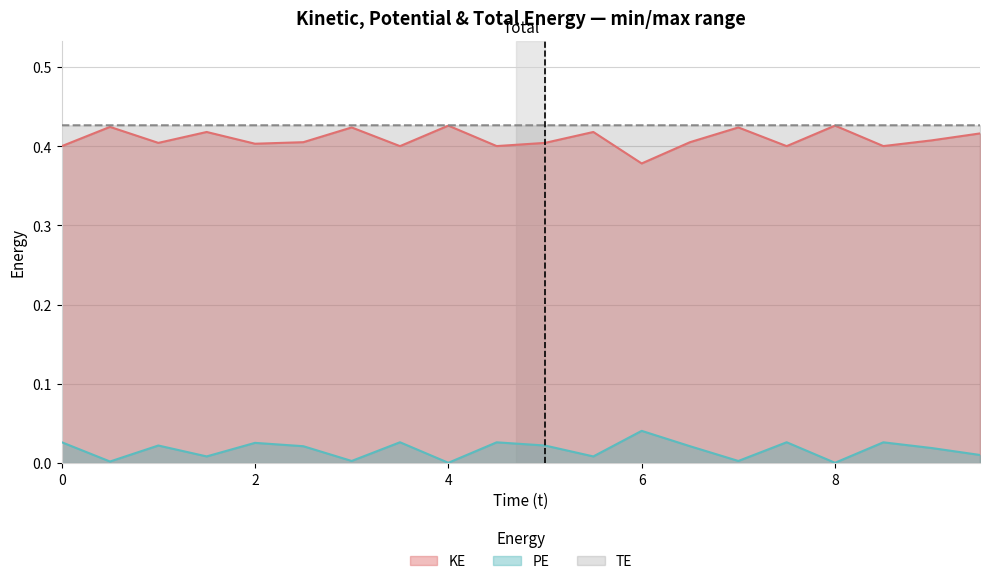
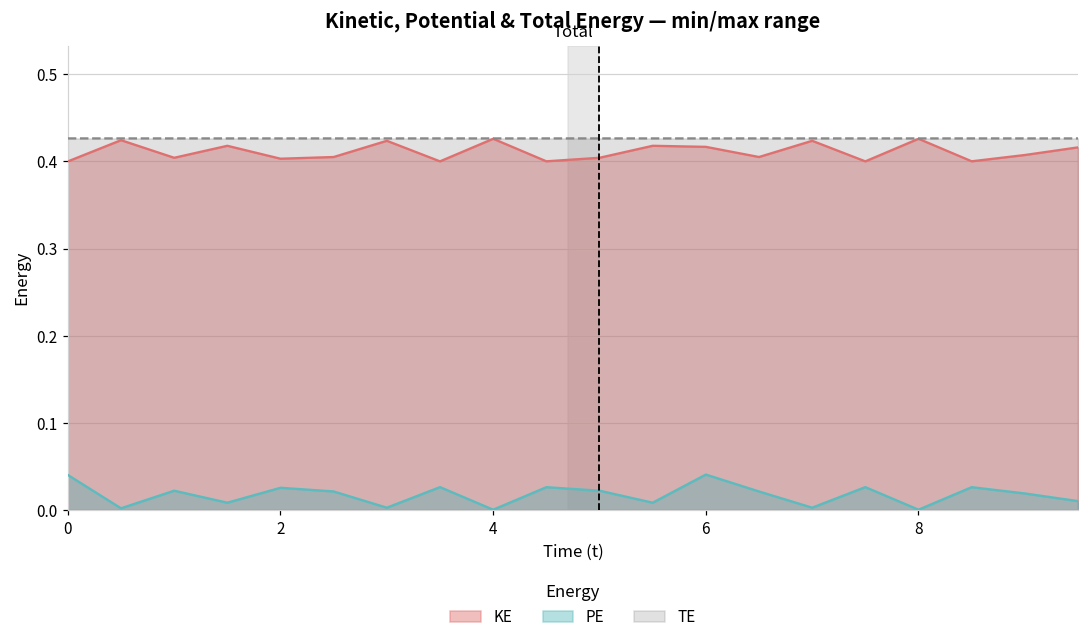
PE, 0: 0.03 -> 0.04
KE, 6: 0.38 -> 0.42
